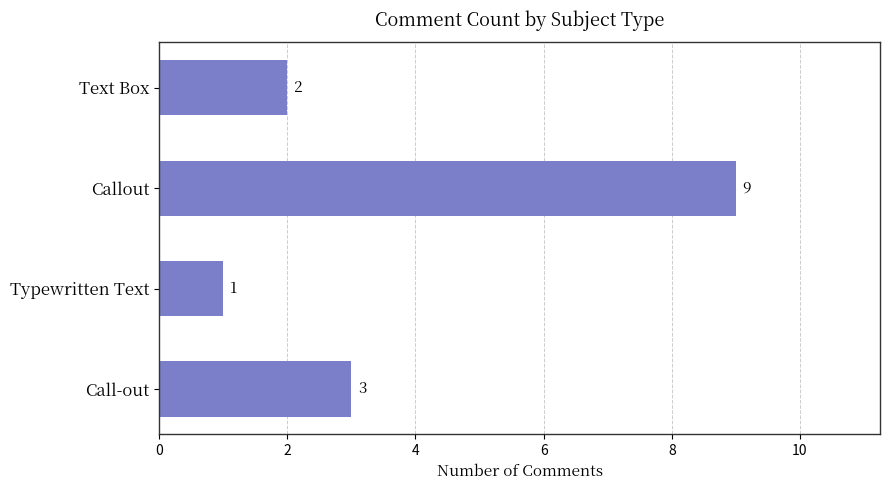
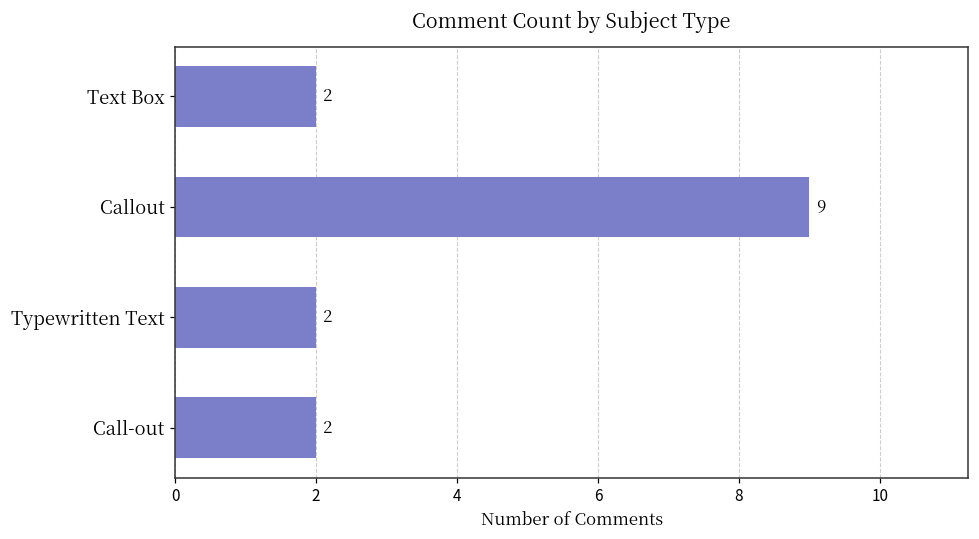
Typewritten Text: 1 -> 2
Call-out: 3 -> 2
